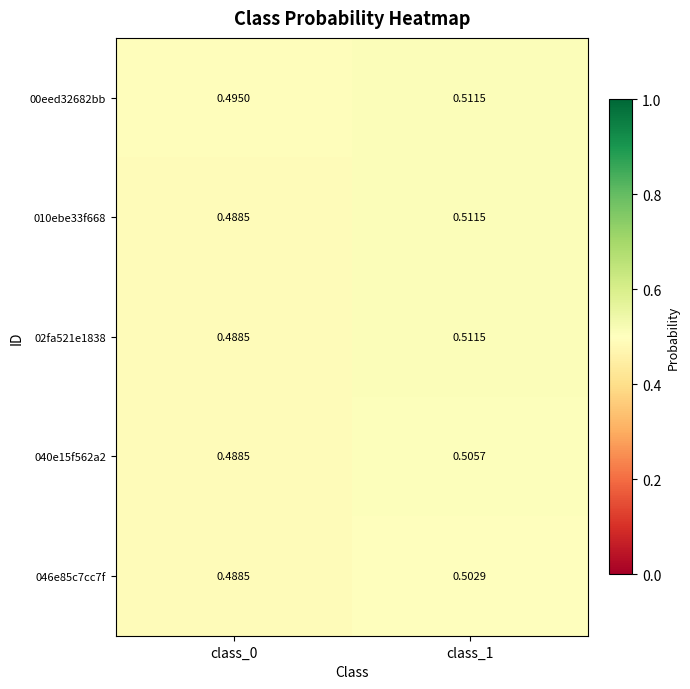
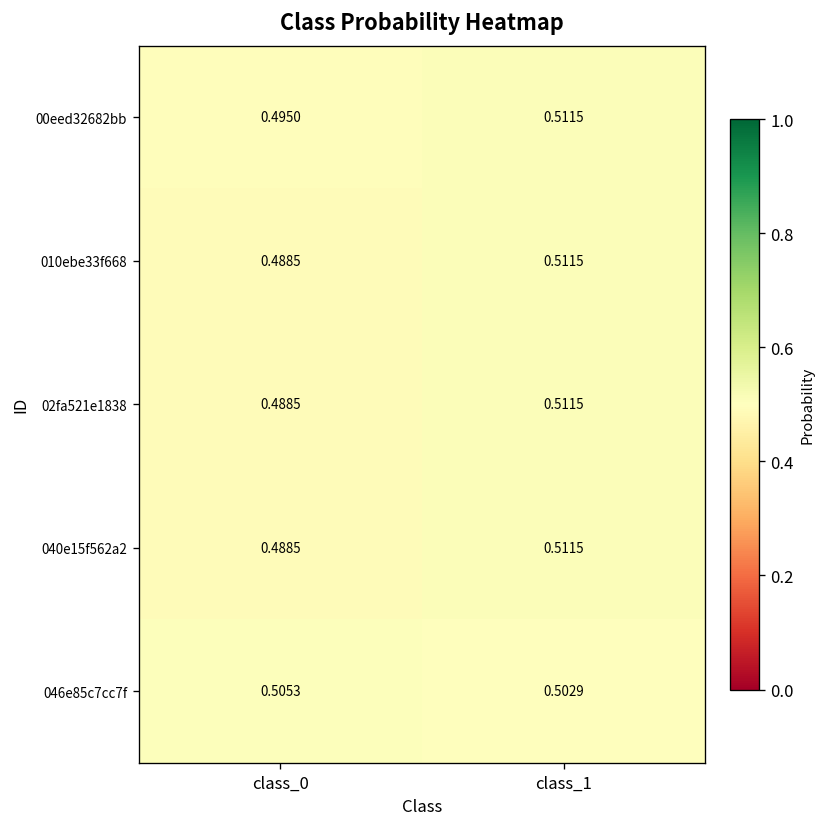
040e15f562a2, class_1: 0.5057 -> 0.5115
046e85c7cc7f, class_0: 0.4885 -> 0.5053
